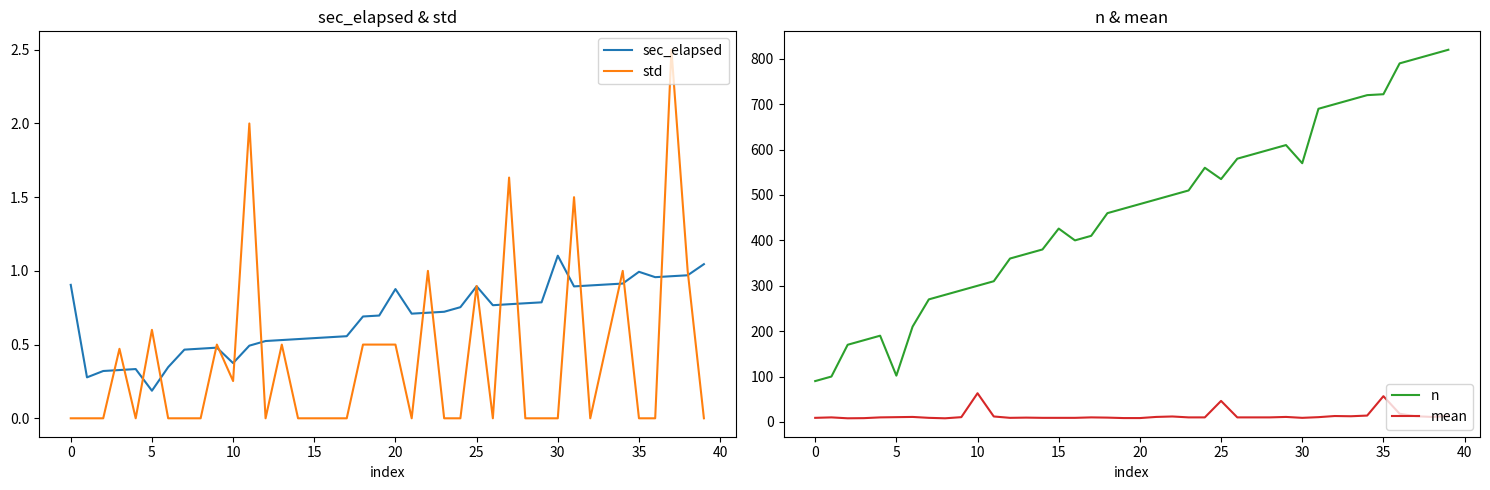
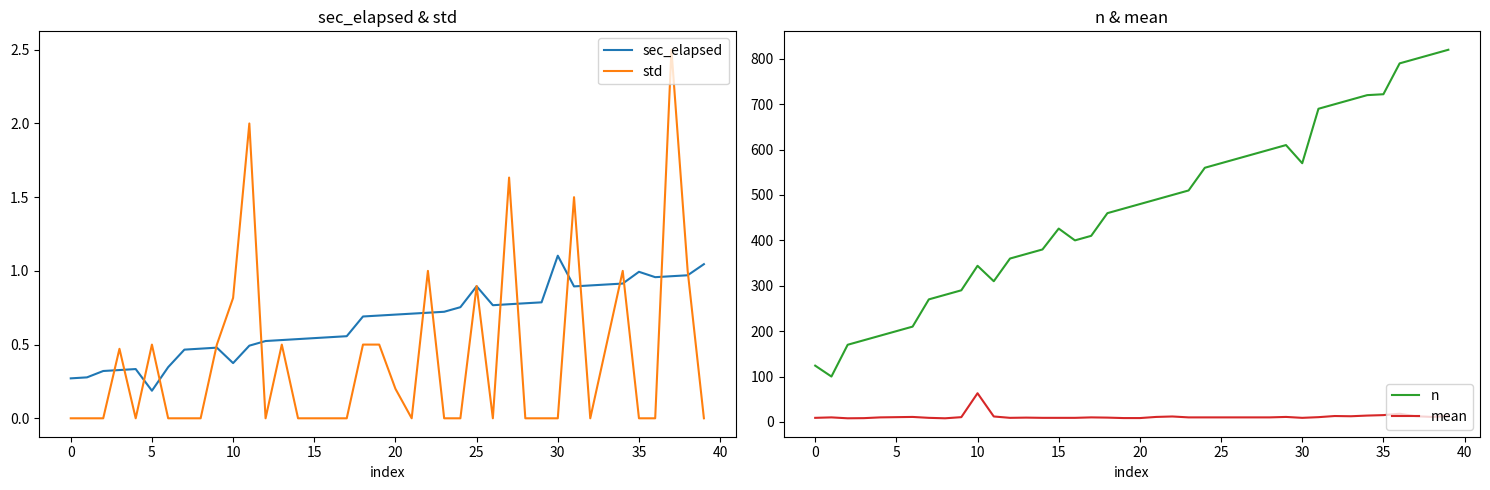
sec_elapsed & std, sec_elapsed, 0: 0.91 -> 0.27
sec_elapsed & std, std, 5: 0.6 -> 0.5
sec_elapsed & std, std, 10: 0.25 -> 0.82
sec_elapsed & std, sec_elapsed, 20: 0.88 -> 0.70
sec_elapsed & std, std, 20: 0.5 -> 0.2
n & mean, n, 0: 90 -> 120
n & mean, n, 5: 100 -> 200
n & mean, n, 10: 300 -> 340
n & mean, n, 25: 540 -> 570
n & mean, mean, 25: 50 -> 10
n & mean, mean, 35: 60 -> 20
